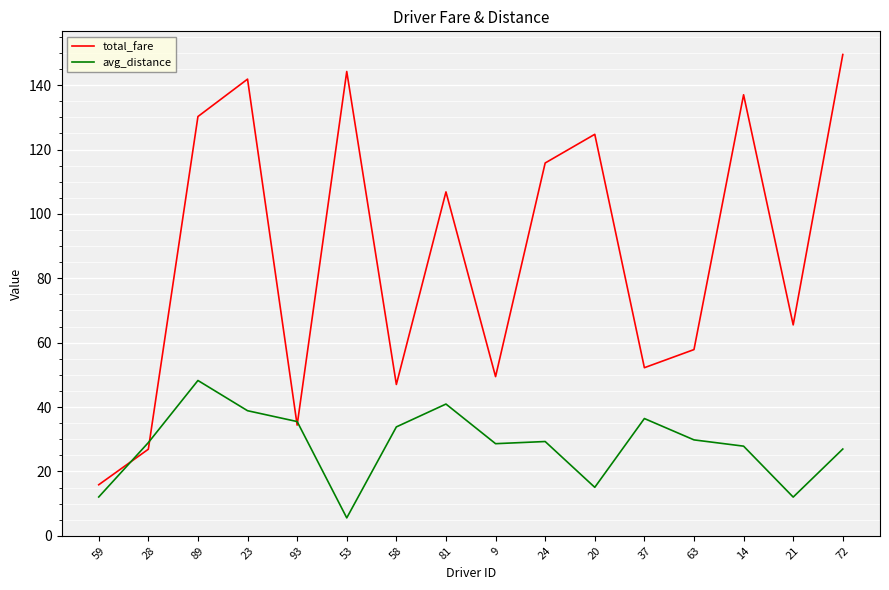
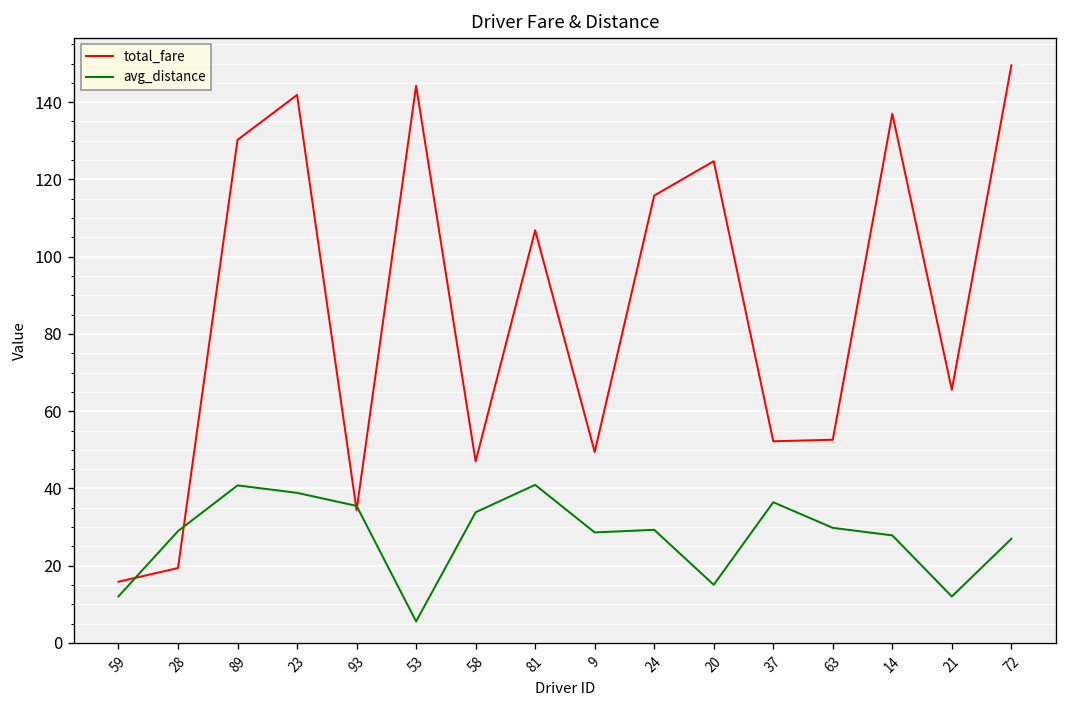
total_fare, 28: 27 -> 19
avg_distance, 89: 48 -> 41
total_fare, 63: 58 -> 53
